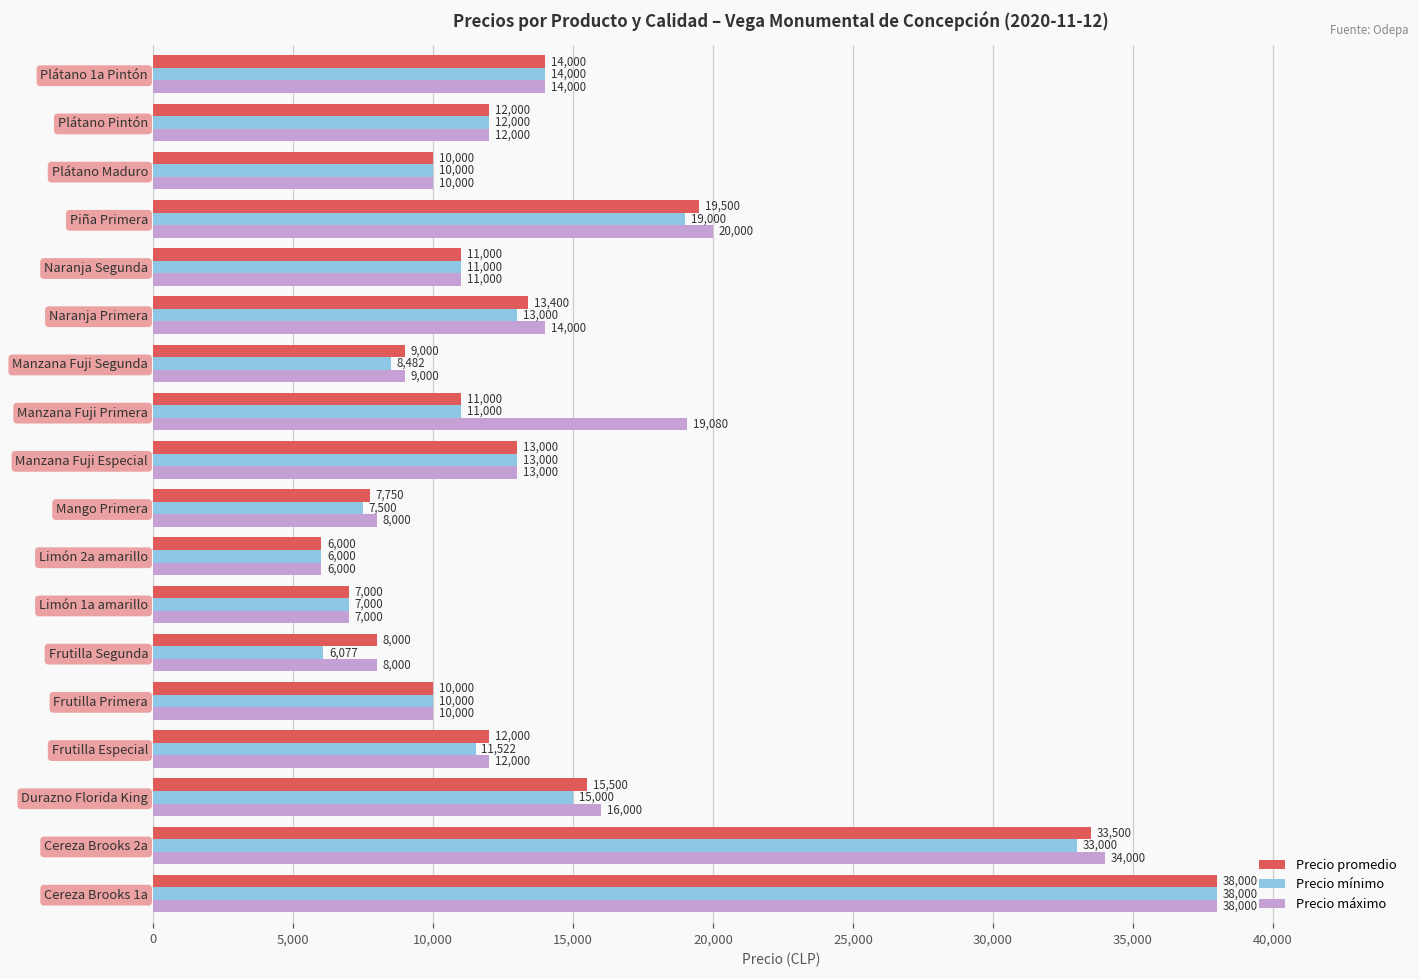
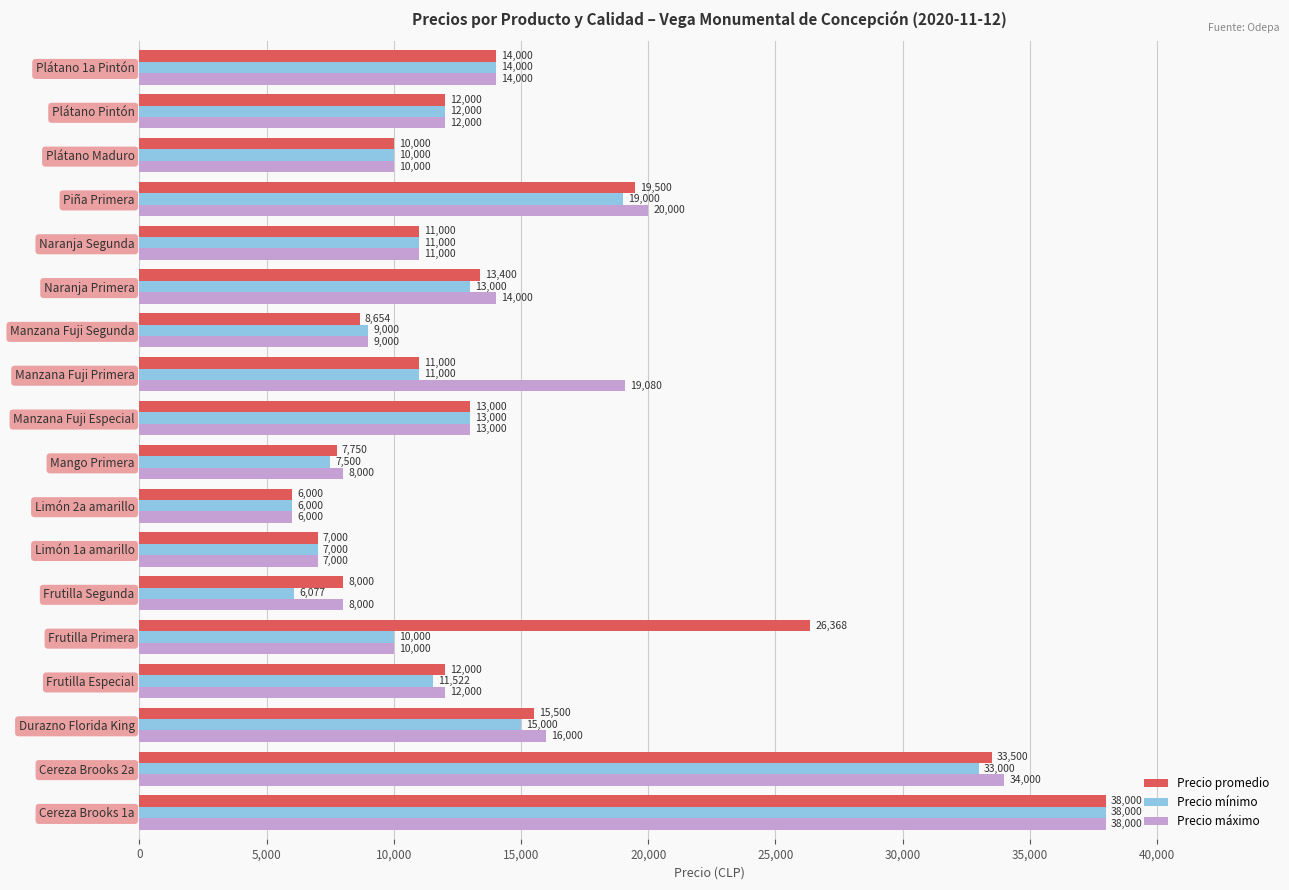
Precio promedio, Manzana Fuji Segunda: 9,000 -> 8,654
Precio mínimo, Manzana Fuji Segunda: 8,482 -> 9,000
Precio promedio, Frutilla Primera: 10,000 -> 26,368
